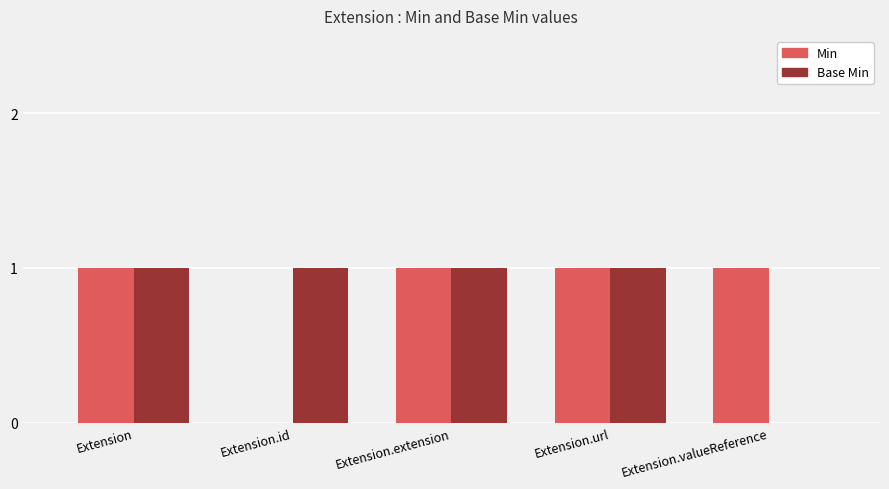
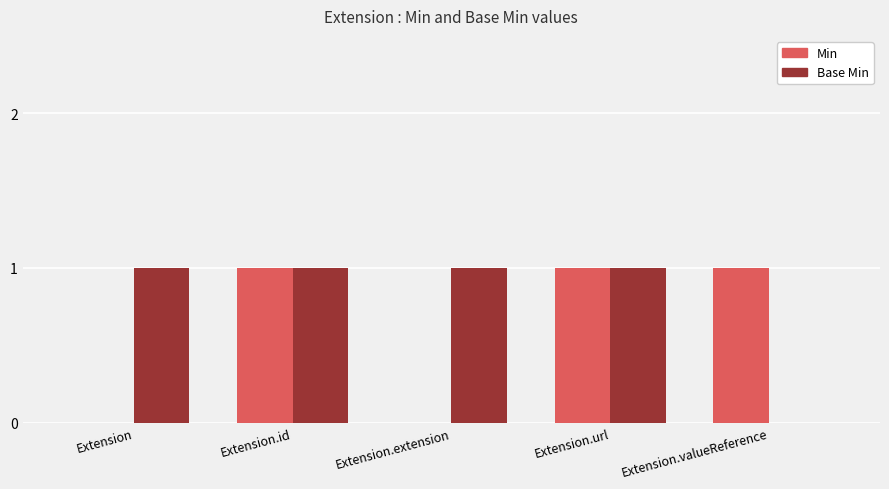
Min, Extension: 1 -> 0
Min, Extension.id: 0 -> 1
Min, Extension.extension: 1 -> 0
